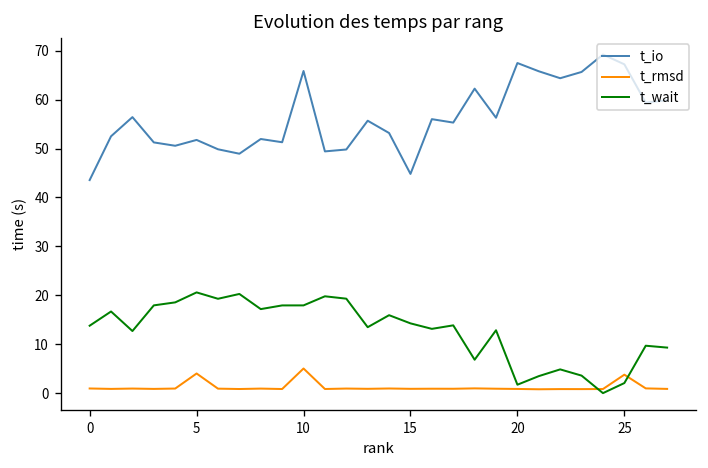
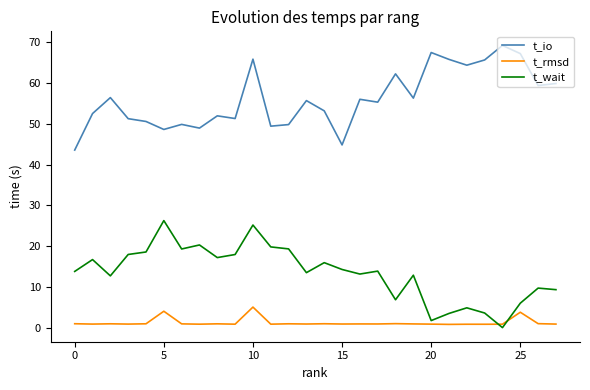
t_io, 5: 52 -> 49
t_wait, 5: 21 -> 26
t_wait, 10: 18 -> 25
t_wait, 25: 2 -> 6
